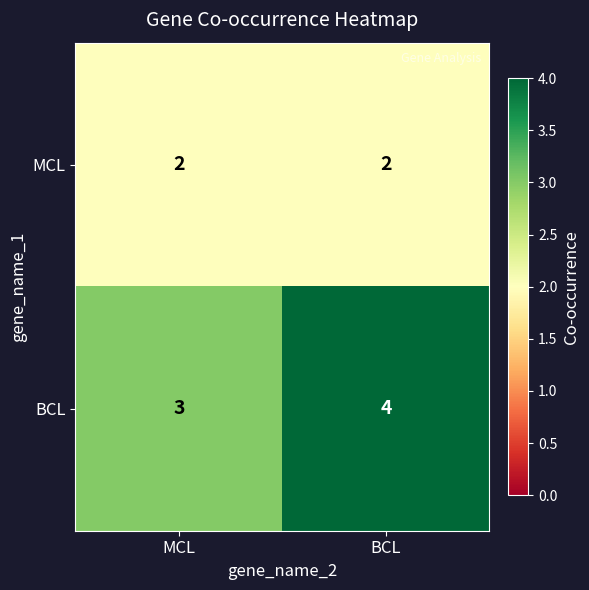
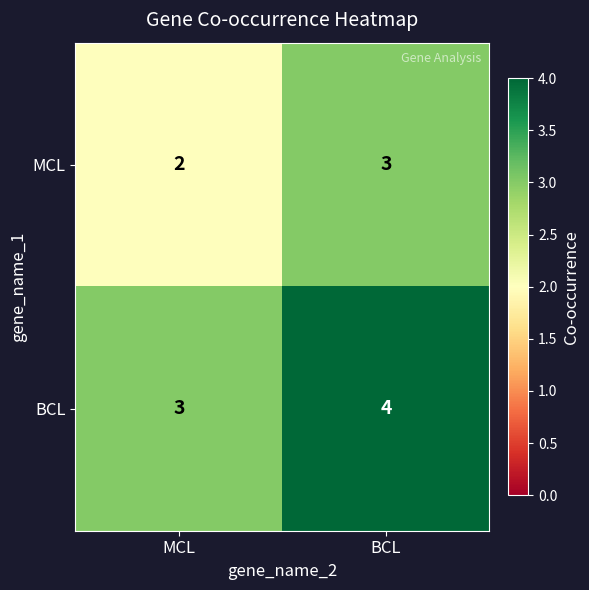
MCL, BCL: 2 -> 3
